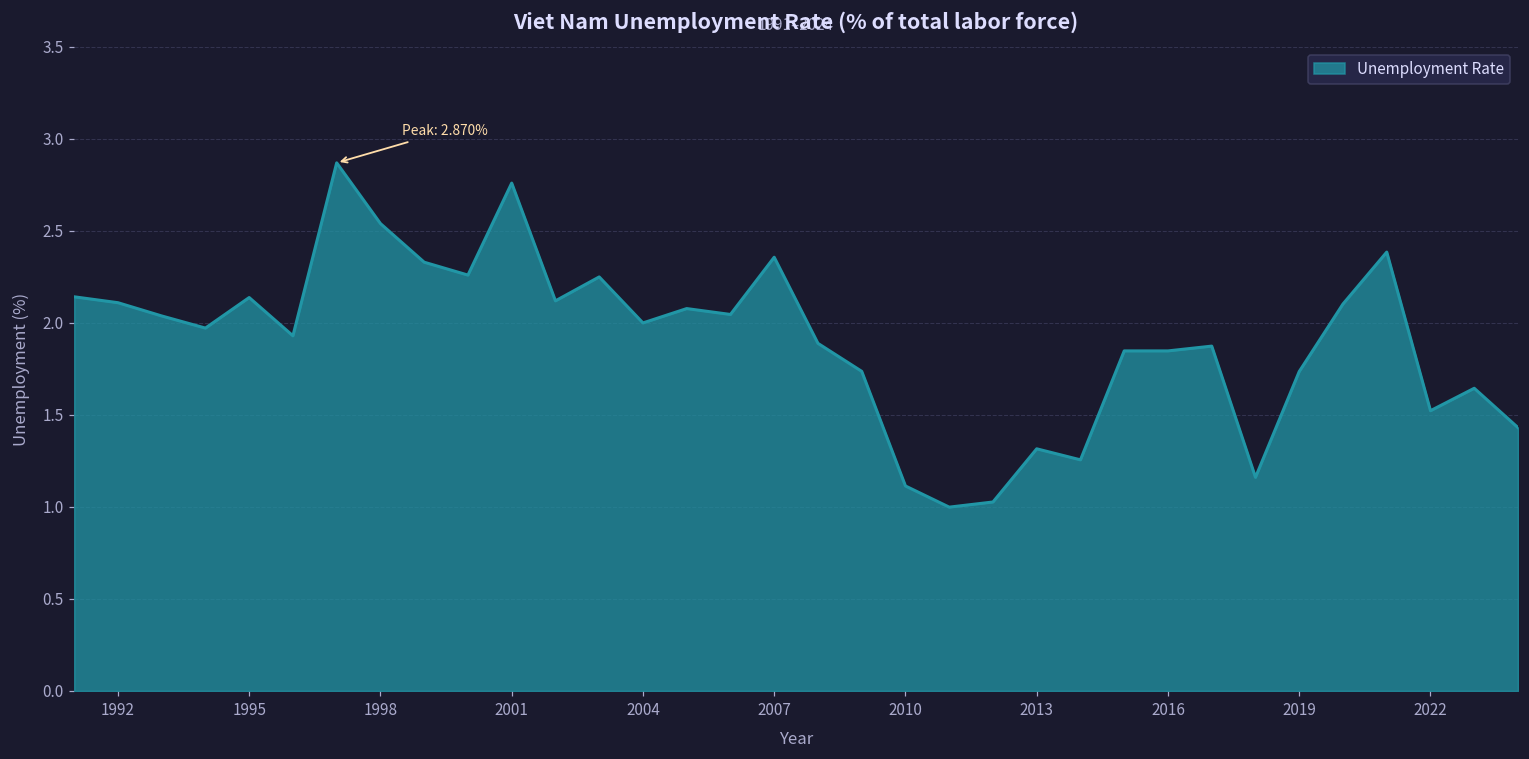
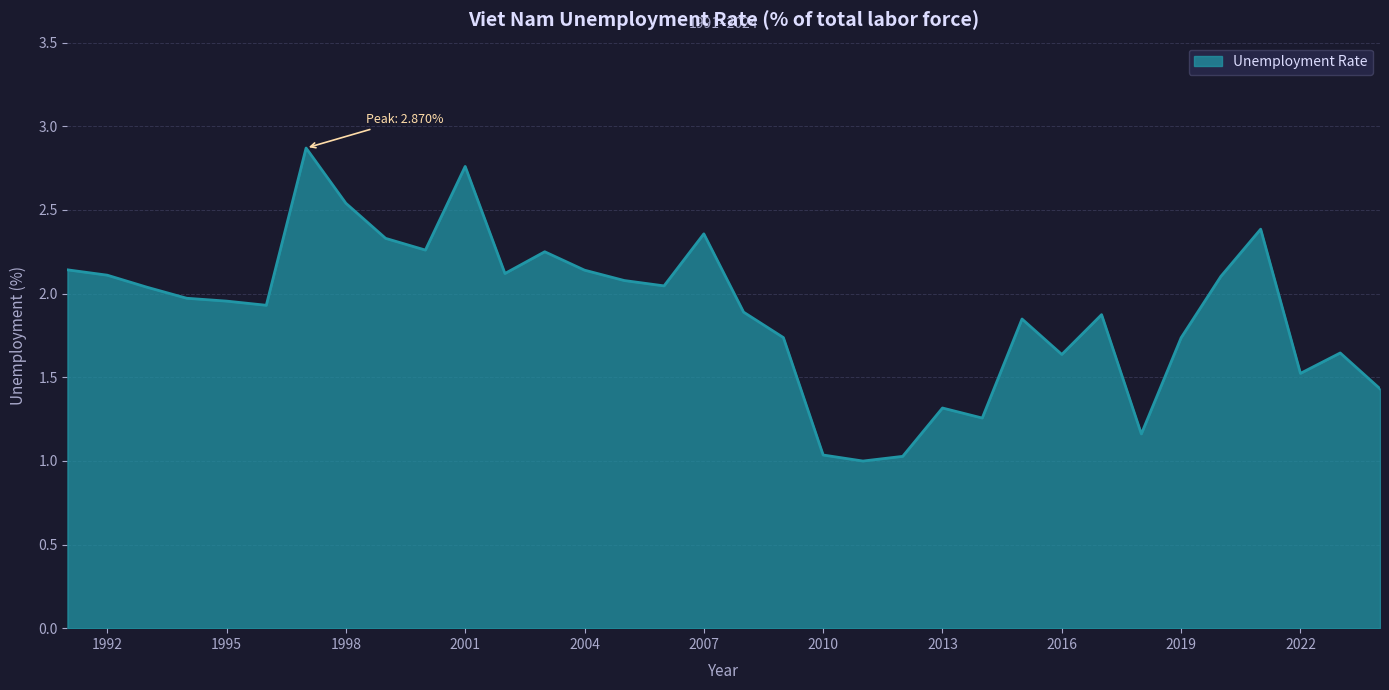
1995: 2.14 -> 1.96
2004: 2.00 -> 2.14
2010: 1.11 -> 1.04
2016: 1.85 -> 1.64
